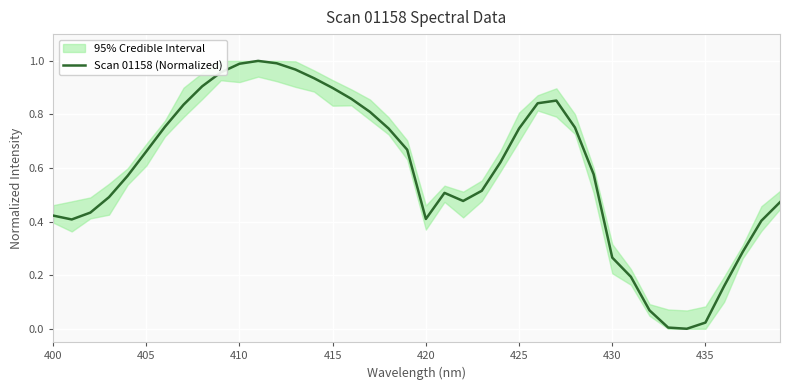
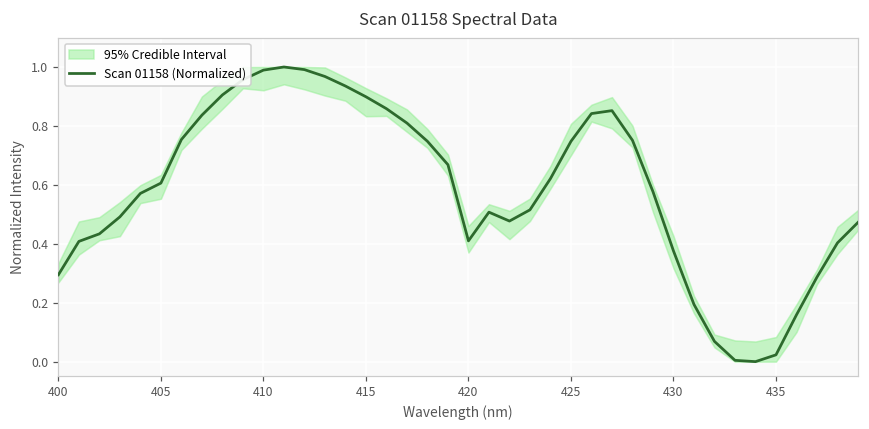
Scan 01158 (Normalized), 400: 0.42 -> 0.29
Scan 01158 (Normalized), 405: 0.66 -> 0.61
Scan 01158 (Normalized), 430: 0.27 -> 0.38
